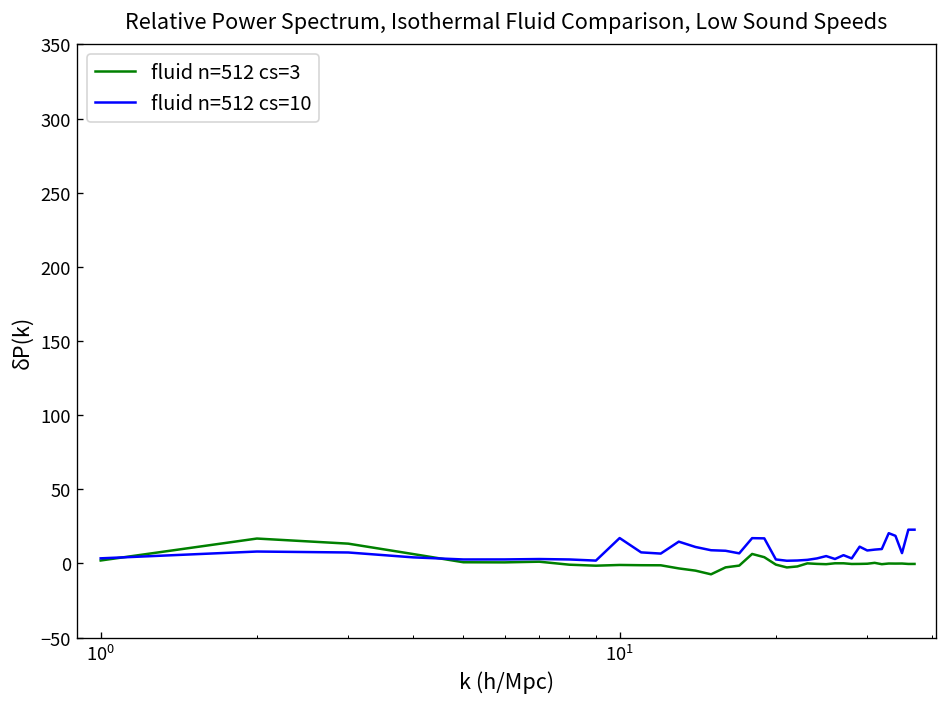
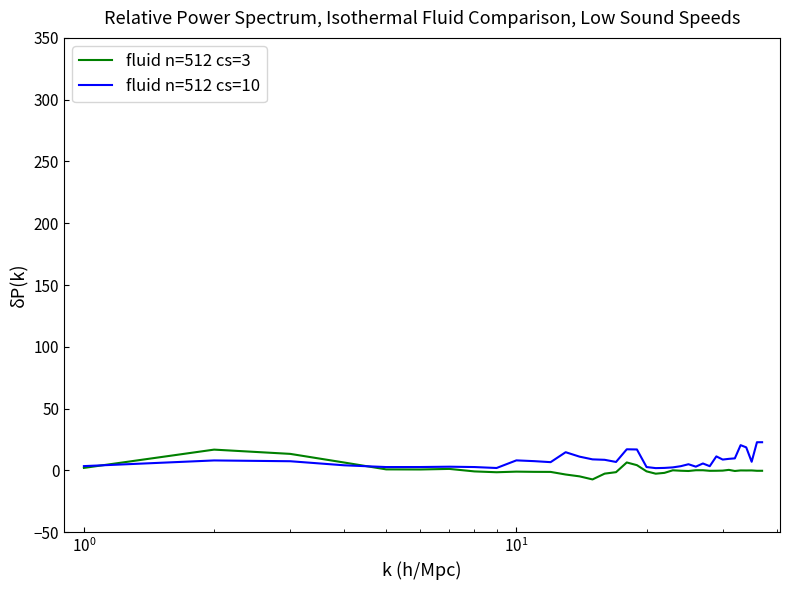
fluid n=512 cs=10, 10^1: 17 -> 8
